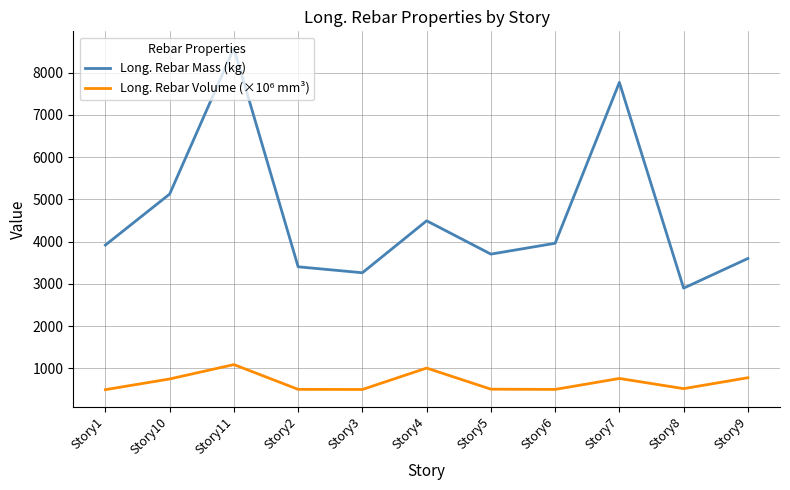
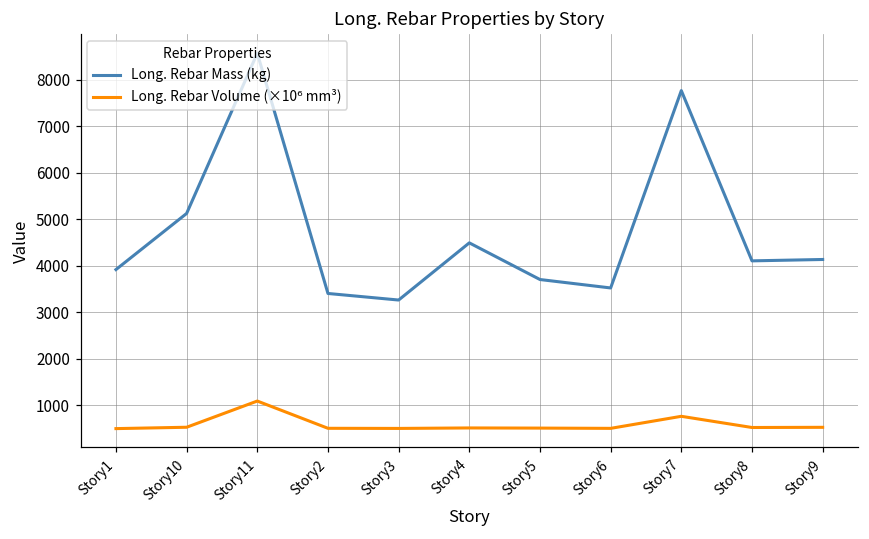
Long. Rebar Volume (×10⁶ mm³), Story10: 800 -> 500
Long. Rebar Volume (×10⁶ mm³), Story4: 1000 -> 500
Long. Rebar Mass (kg), Story6: 4000 -> 3500
Long. Rebar Mass (kg), Story8: 2900 -> 4100
Long. Rebar Mass (kg), Story9: 3600 -> 4100
Long. Rebar Volume (×10⁶ mm³), Story9: 800 -> 500
